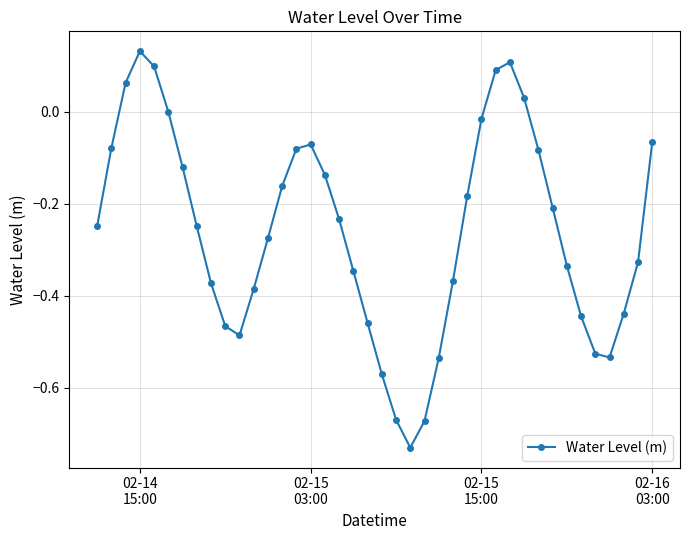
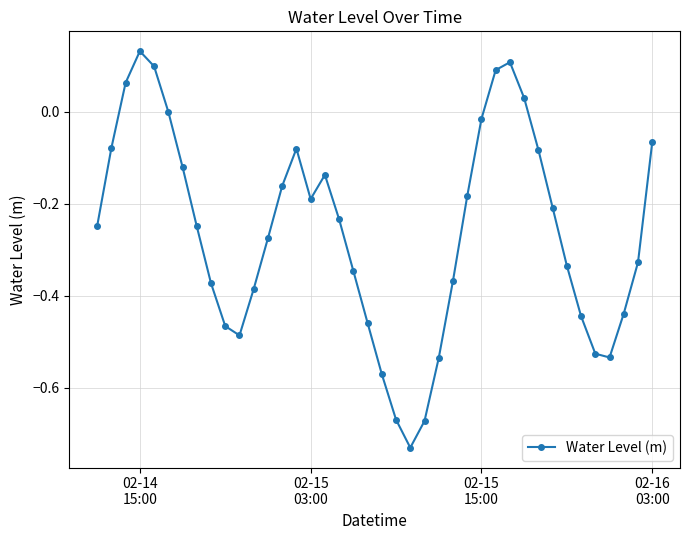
02-15 03:00: -0.07 -> -0.19
